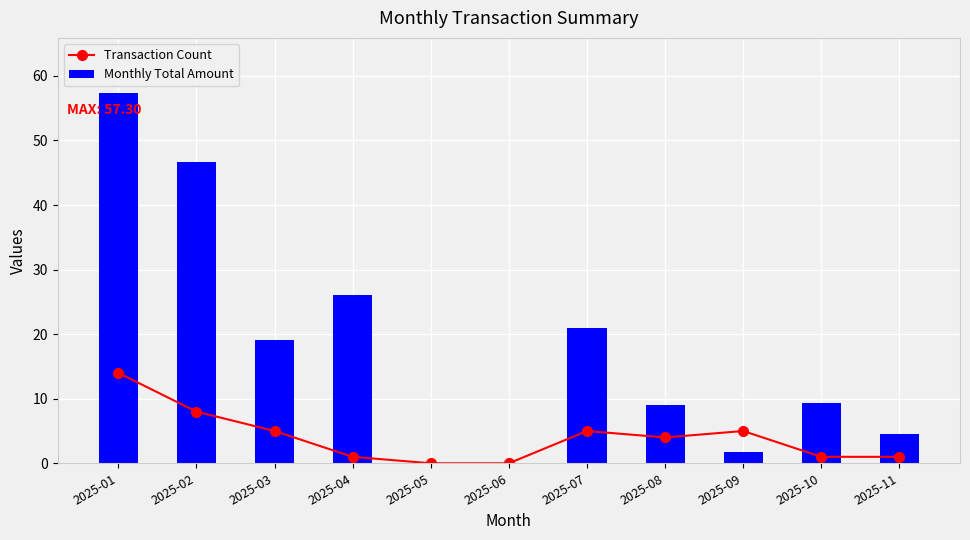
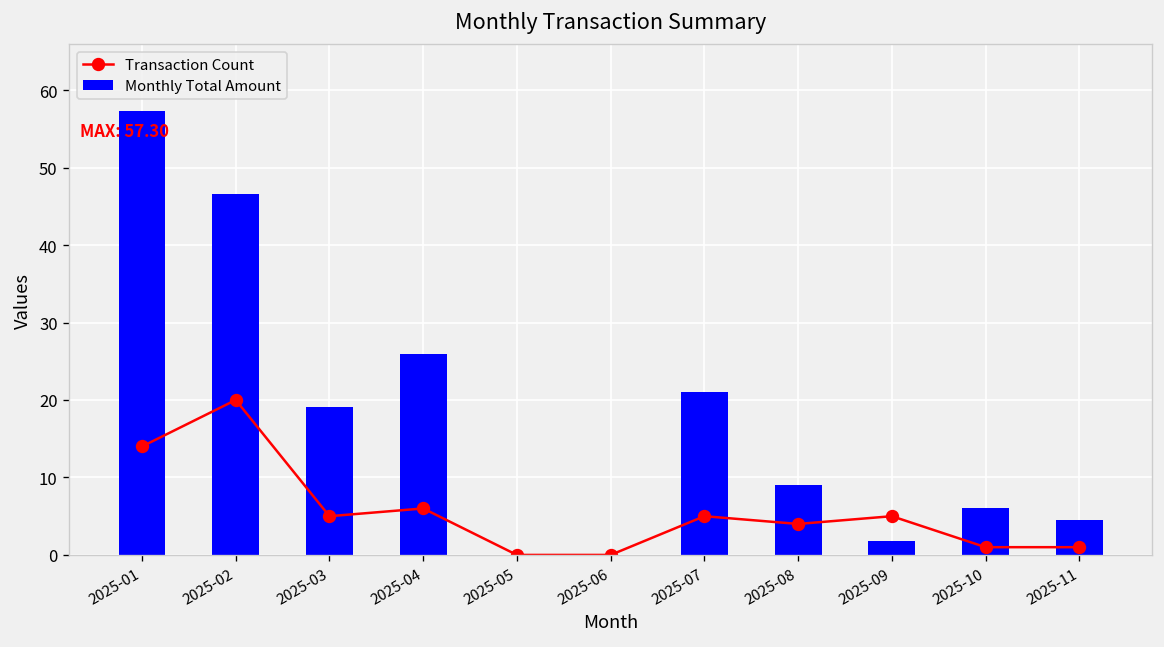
Transaction Count, 2025-02: 8 -> 20
Transaction Count, 2025-04: 1 -> 6
Monthly Total Amount, 2025-10: 9 -> 6
